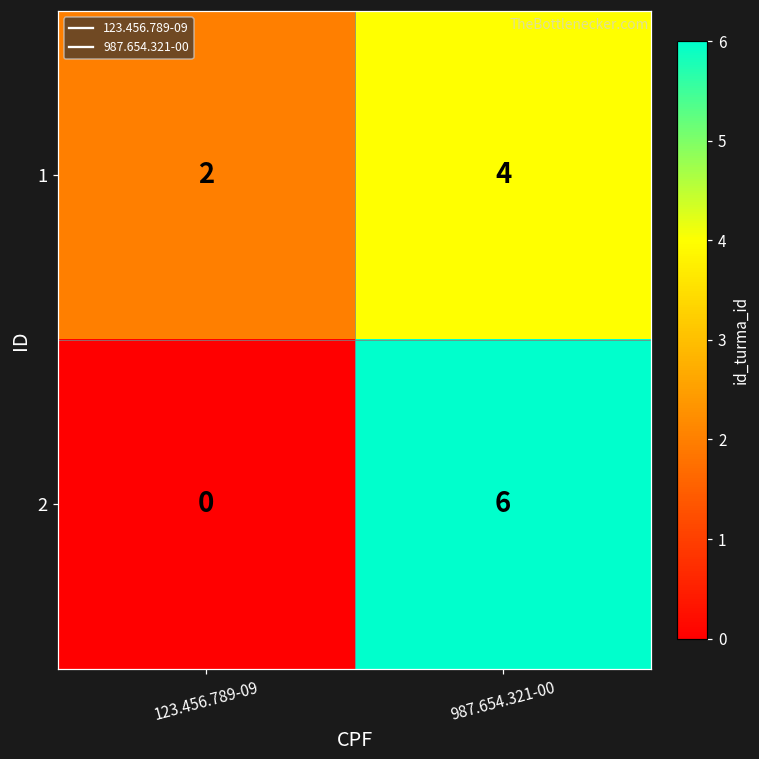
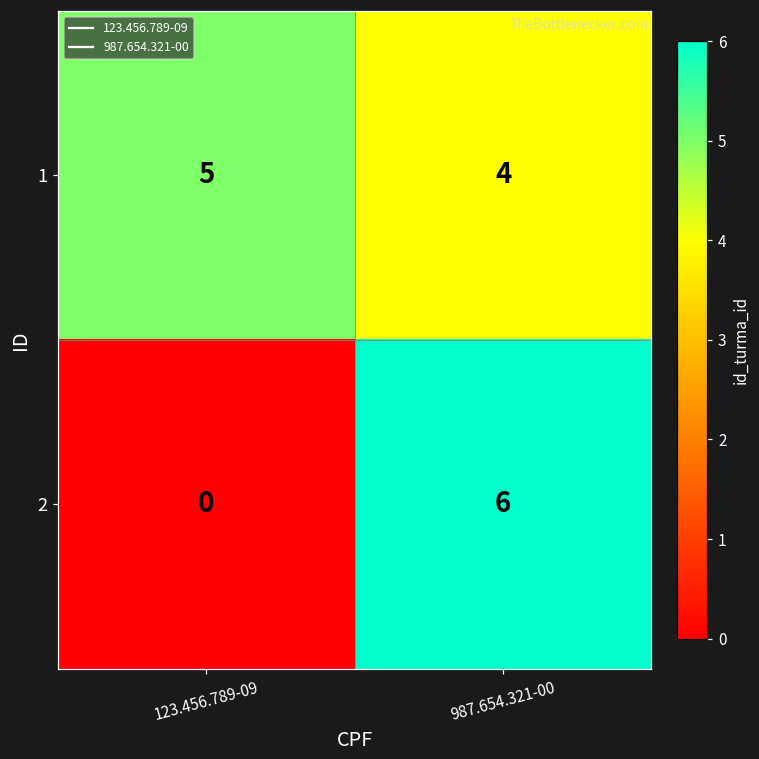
1, 123.456.789-09: 2 -> 5
